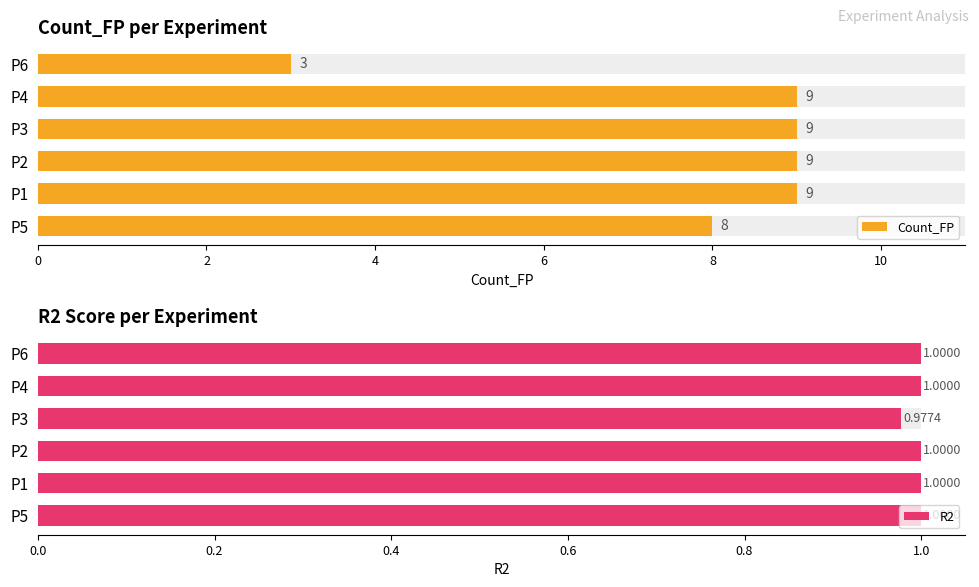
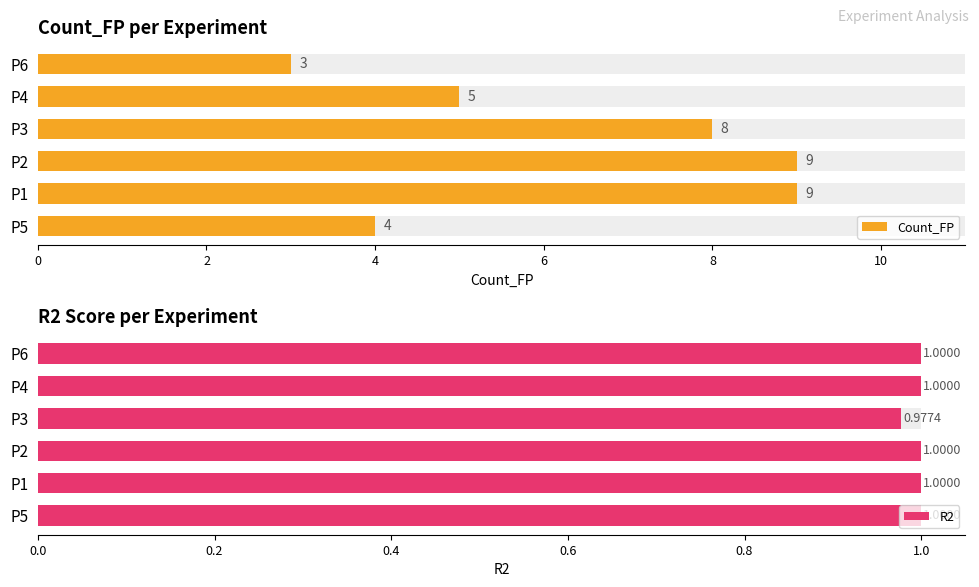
Count_FP per Experiment, Count_FP, P4: 9 -> 5
Count_FP per Experiment, Count_FP, P3: 9 -> 8
Count_FP per Experiment, Count_FP, P5: 8 -> 4
